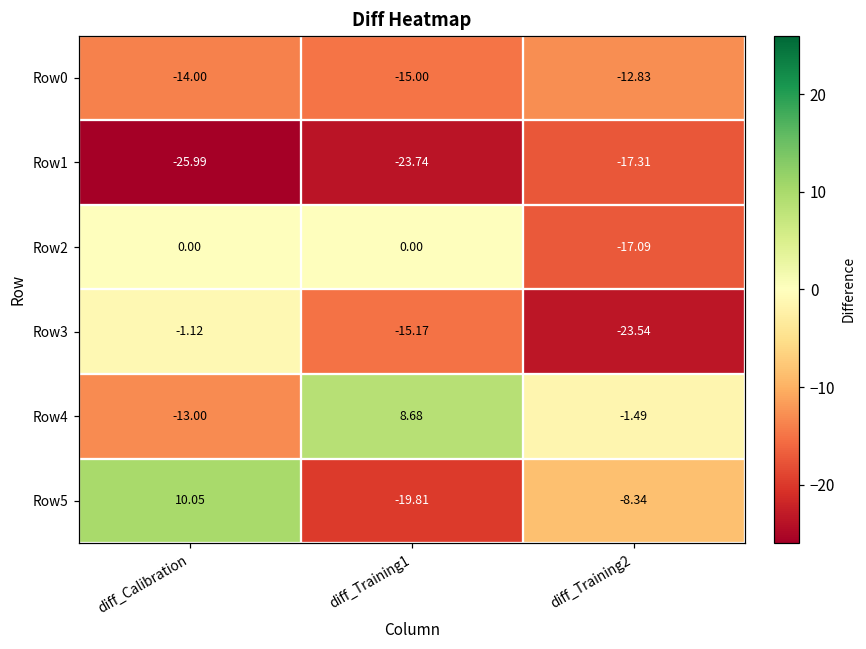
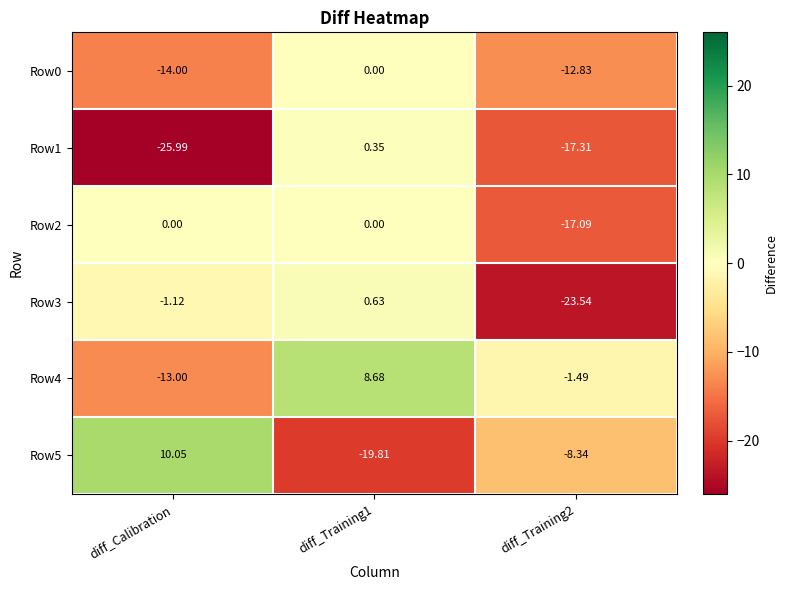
Row0, diff_Training1: -15.00 -> 0.00
Row1, diff_Training1: -23.74 -> 0.35
Row3, diff_Training1: -15.17 -> 0.63
